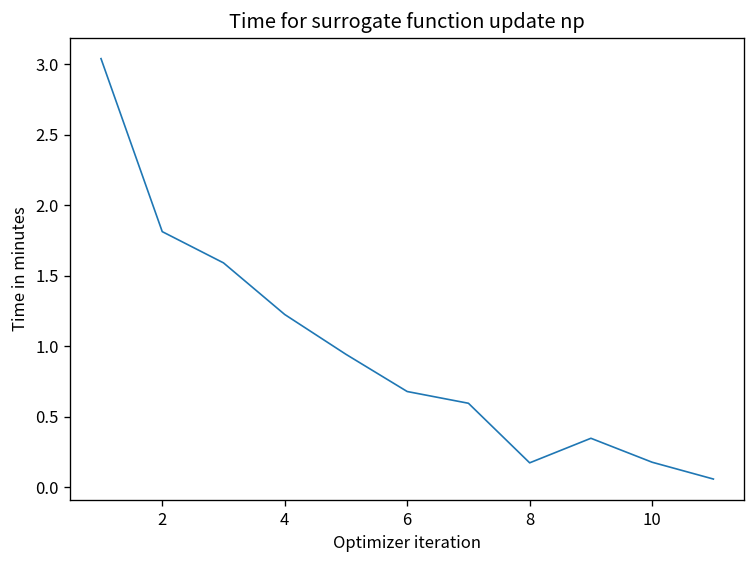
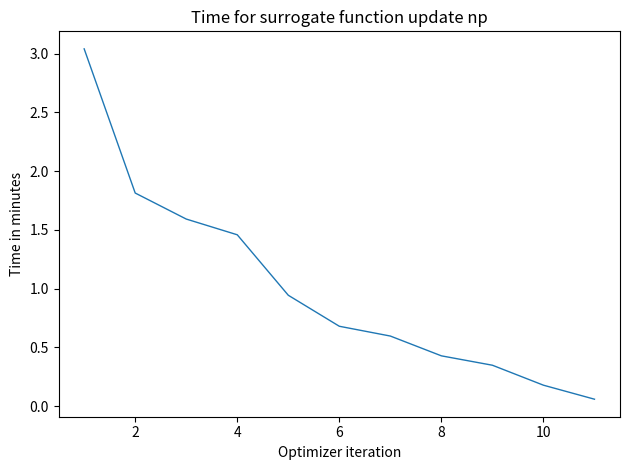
4: 1.23 -> 1.46
8: 0.17 -> 0.43
